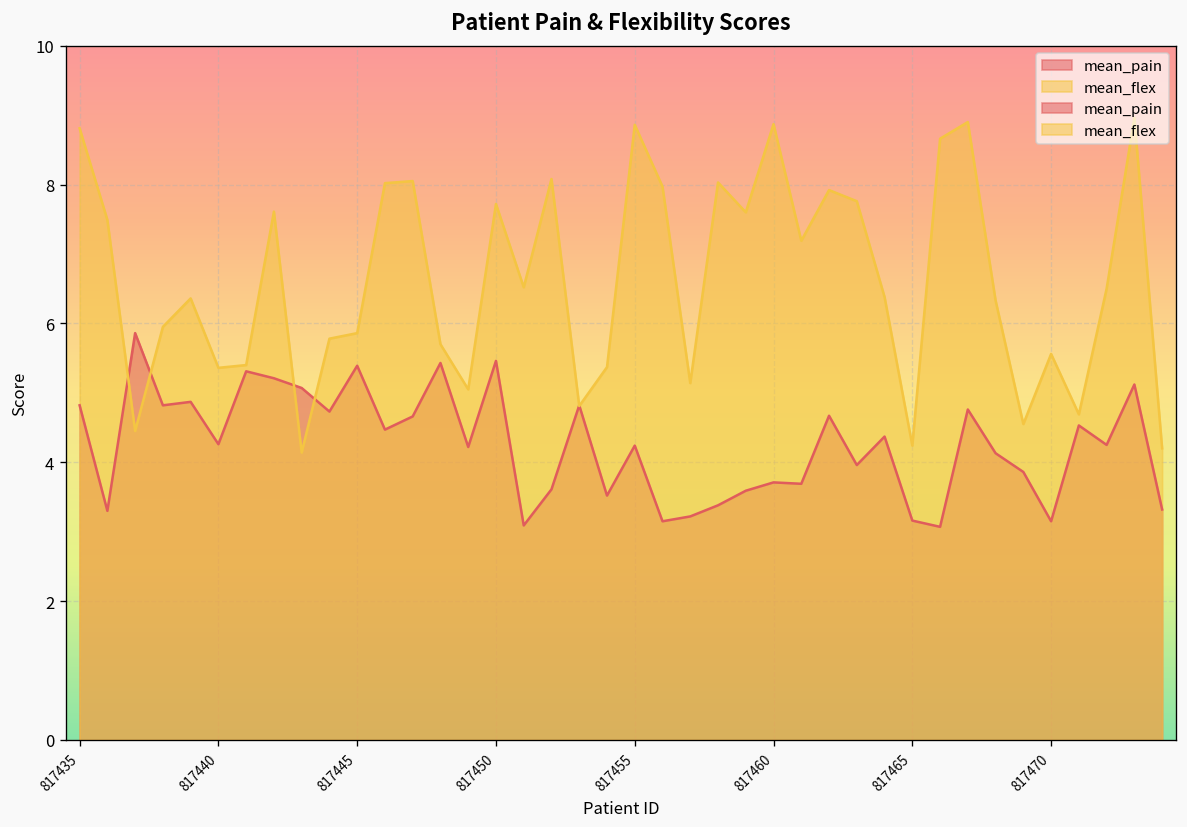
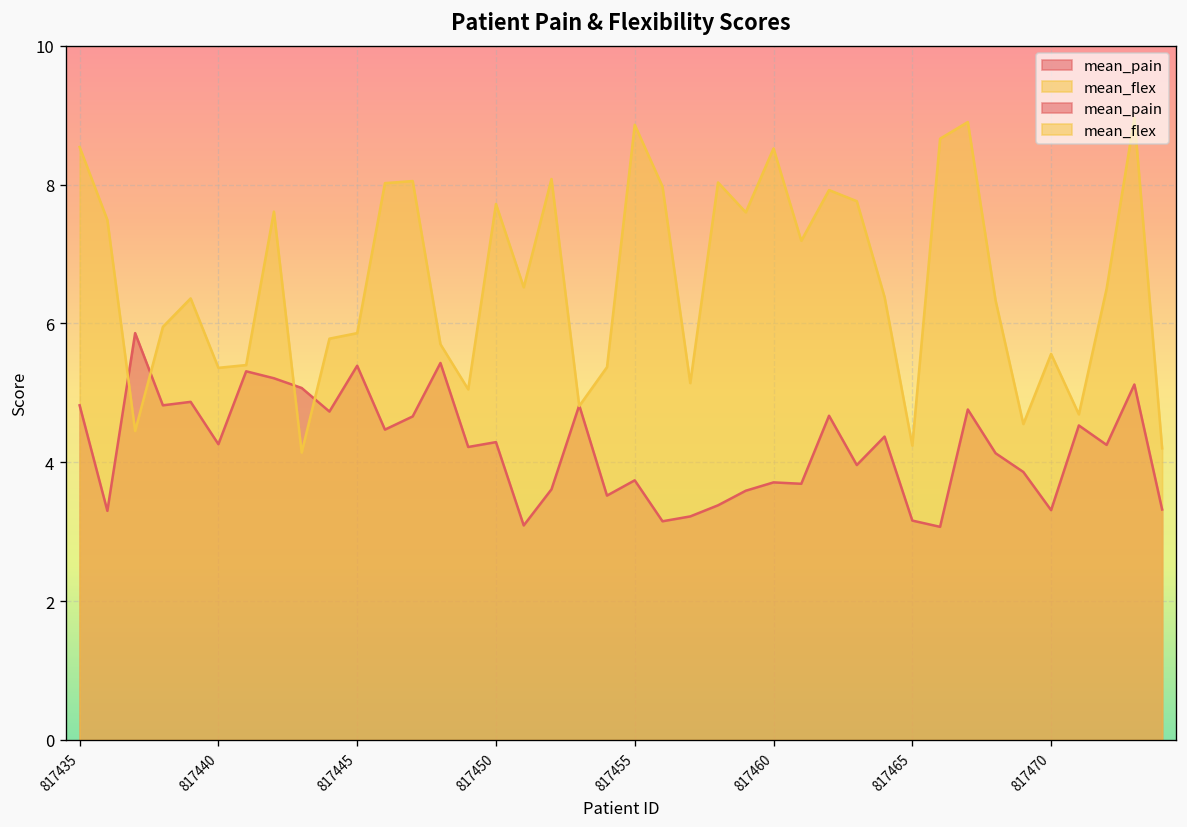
mean_flex, 817435: 8.8 -> 8.5
mean_pain, 817450: 5.5 -> 4.3
mean_pain, 817455: 4.2 -> 3.7
mean_flex, 817460: 8.9 -> 8.5
mean_pain, 817470: 3.2 -> 3.3
